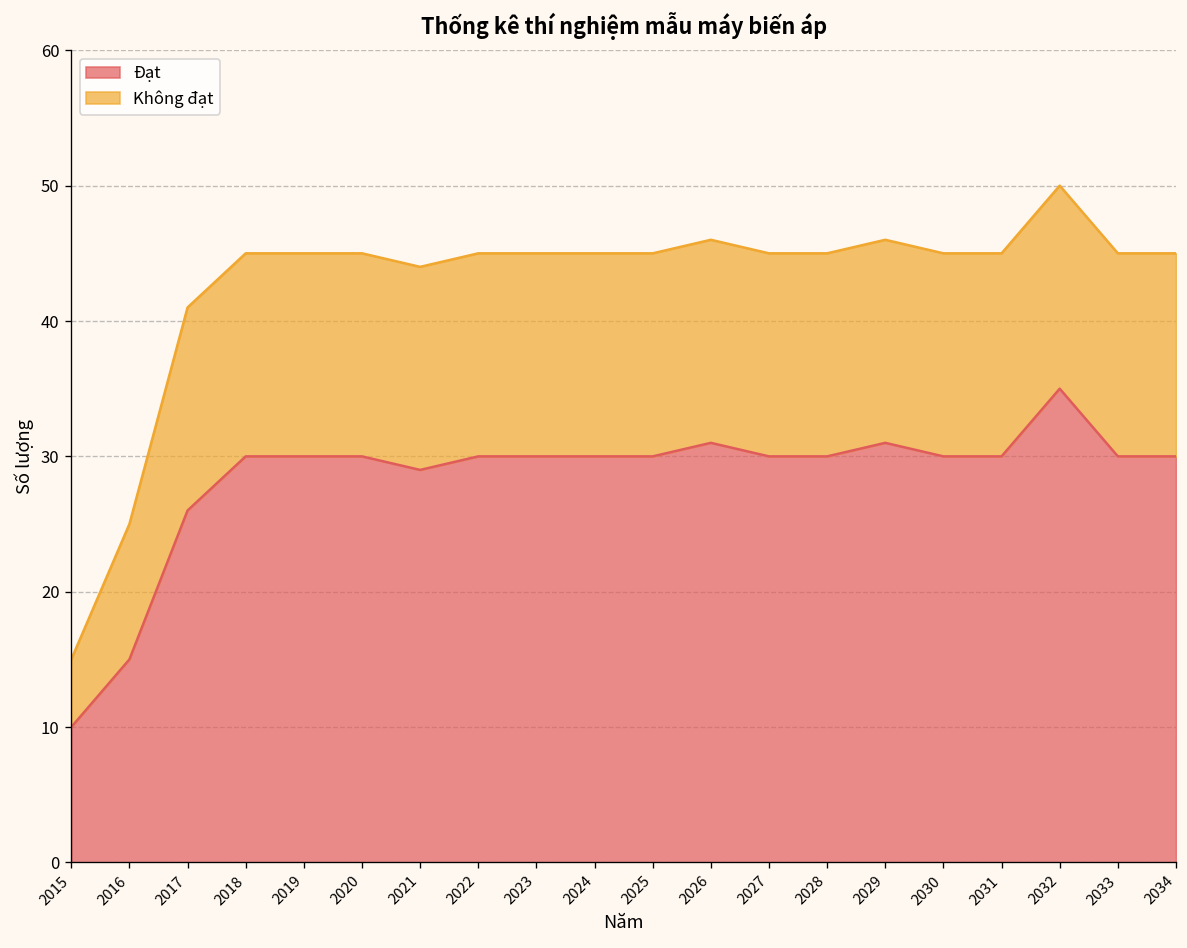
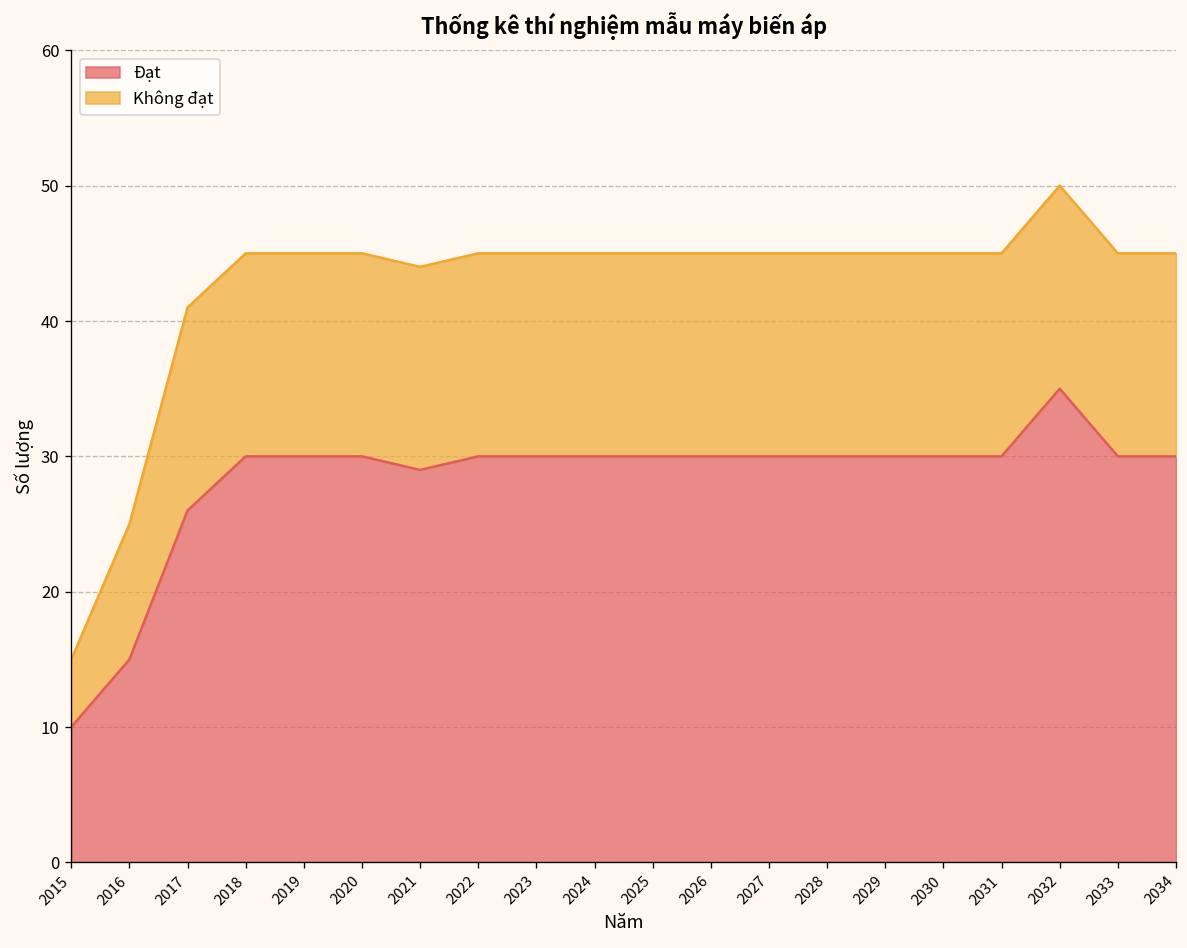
Đạt, 2026: 31 -> 30
Đạt, 2029: 31 -> 30
